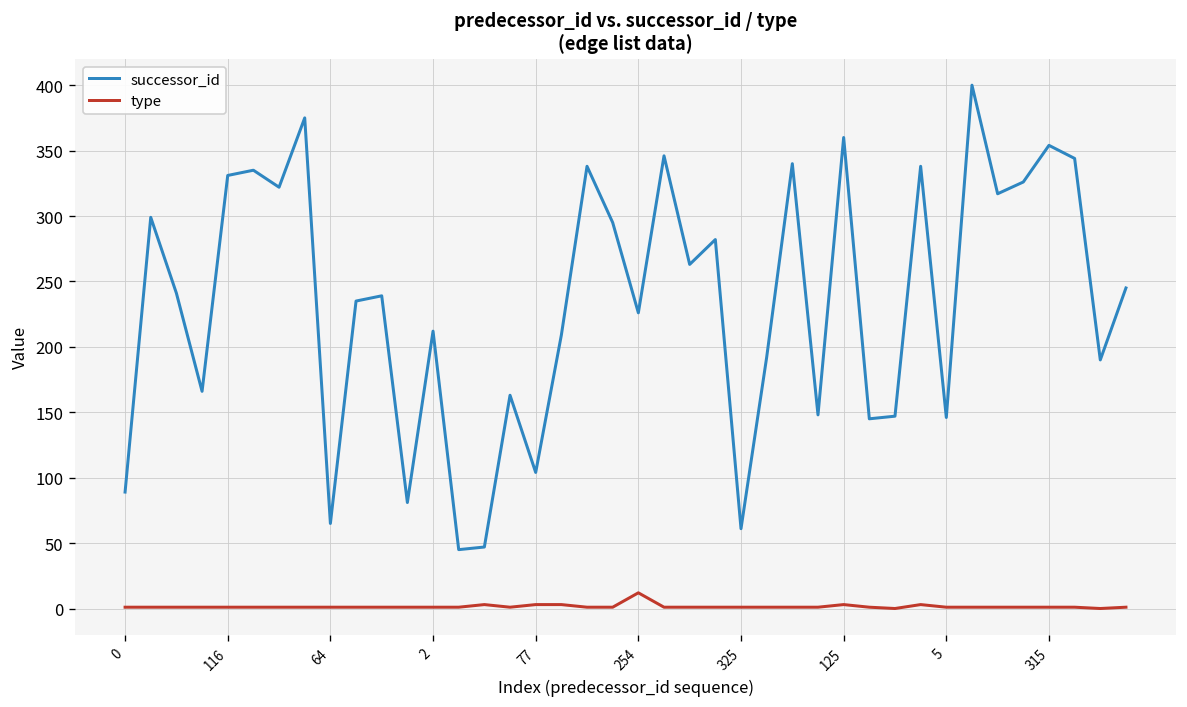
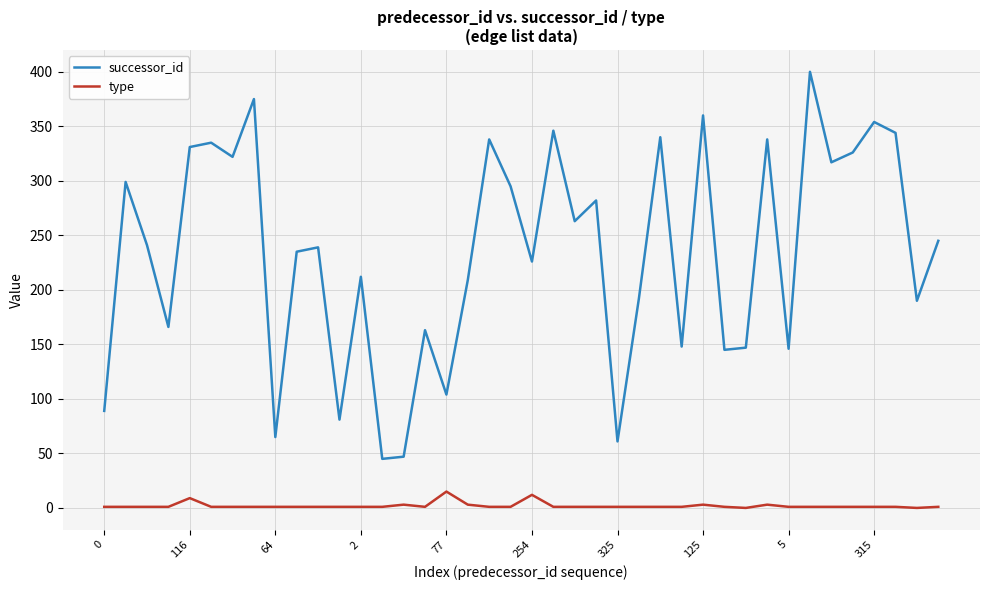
type, 116: 1 -> 9
type, 77: 3 -> 15
